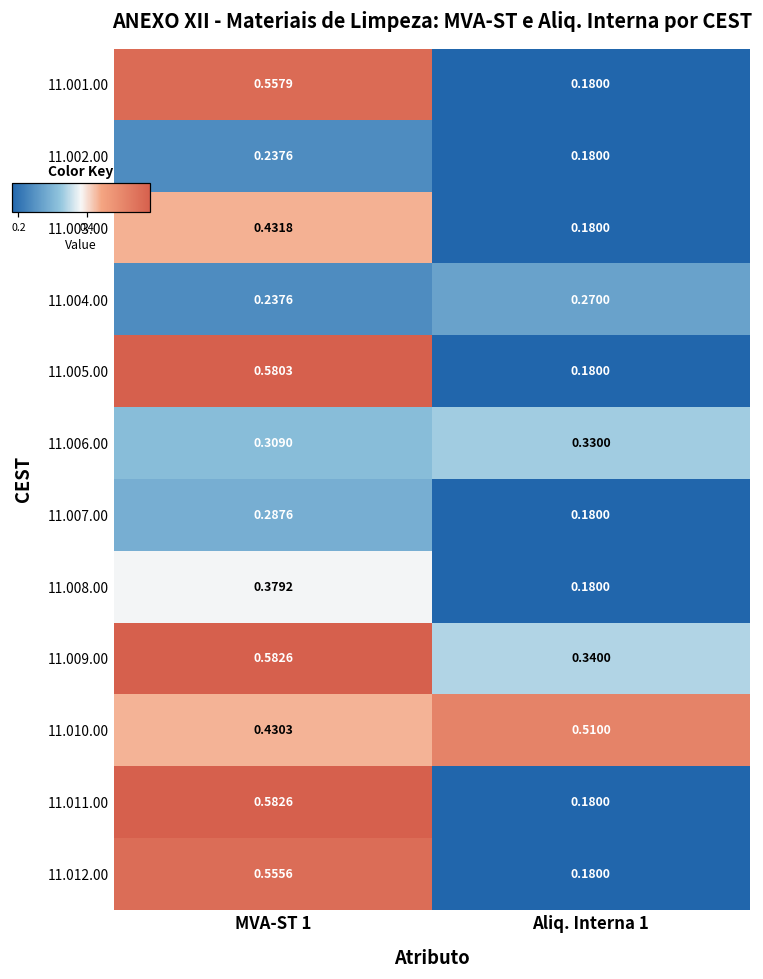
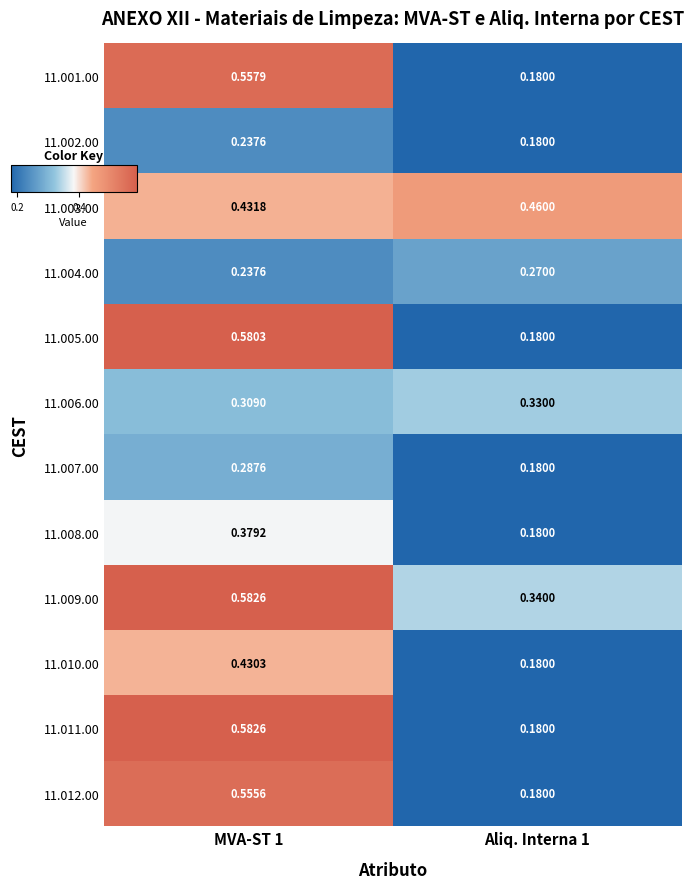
11.003.00, Aliq. Interna 1: 0.1800 -> 0.4600
11.010.00, Aliq. Interna 1: 0.5100 -> 0.1800
